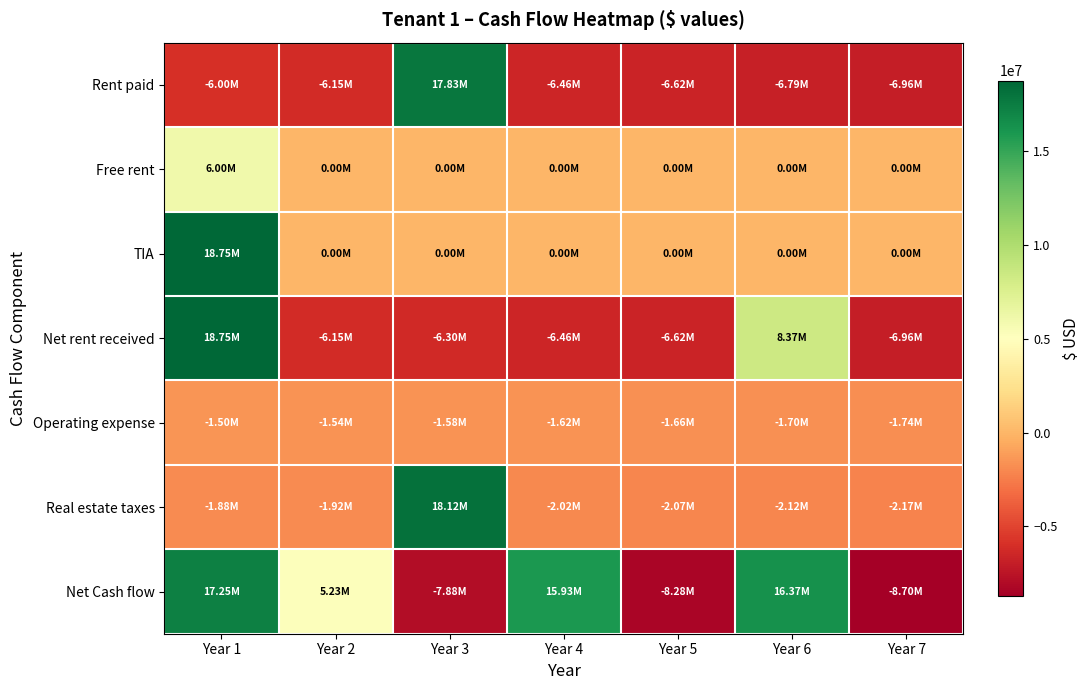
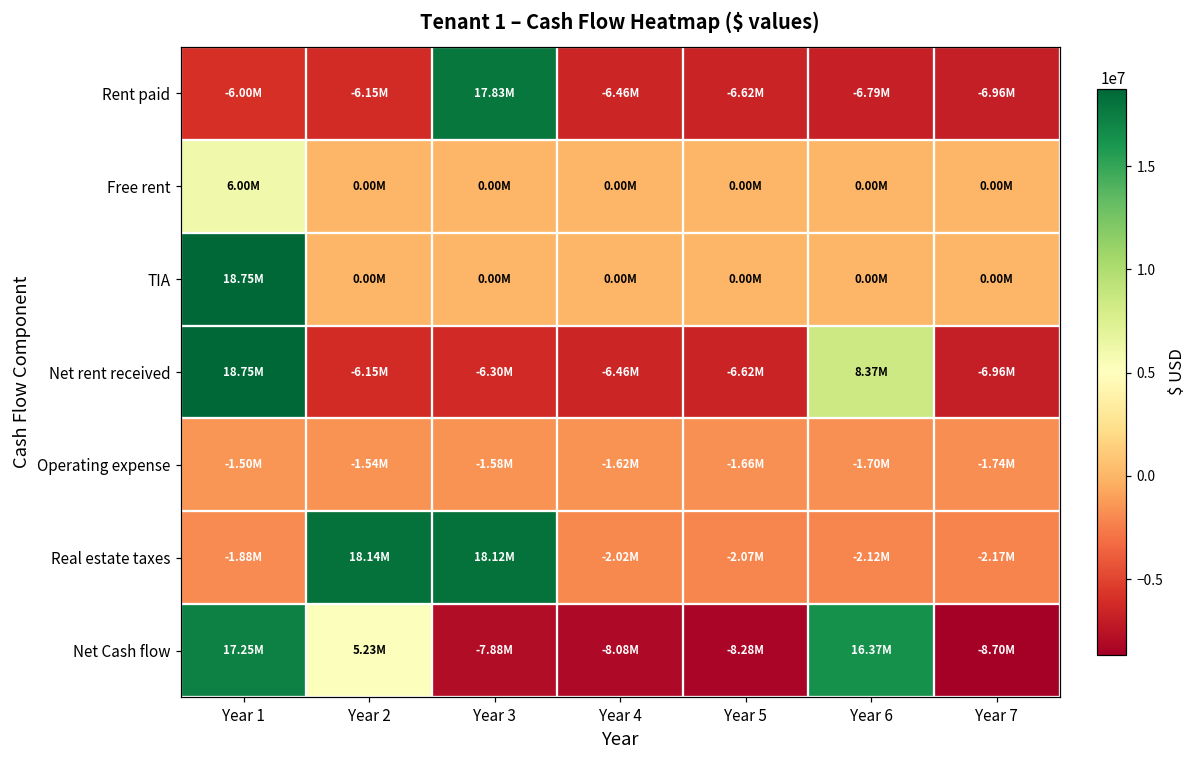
Real estate taxes, Year 2: -1.92M -> 18.14M
Net Cash flow, Year 4: 15.93M -> -8.08M
